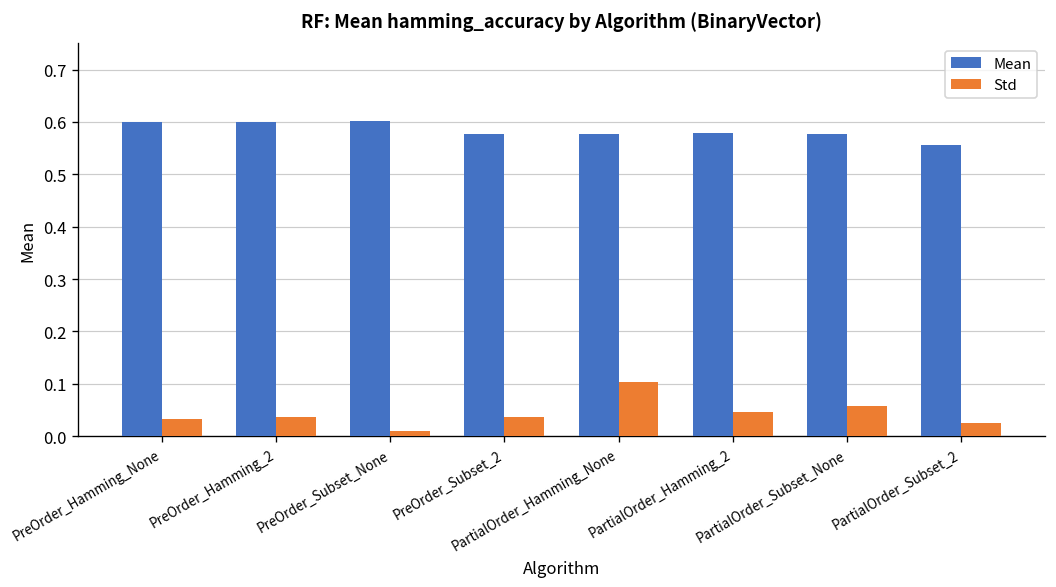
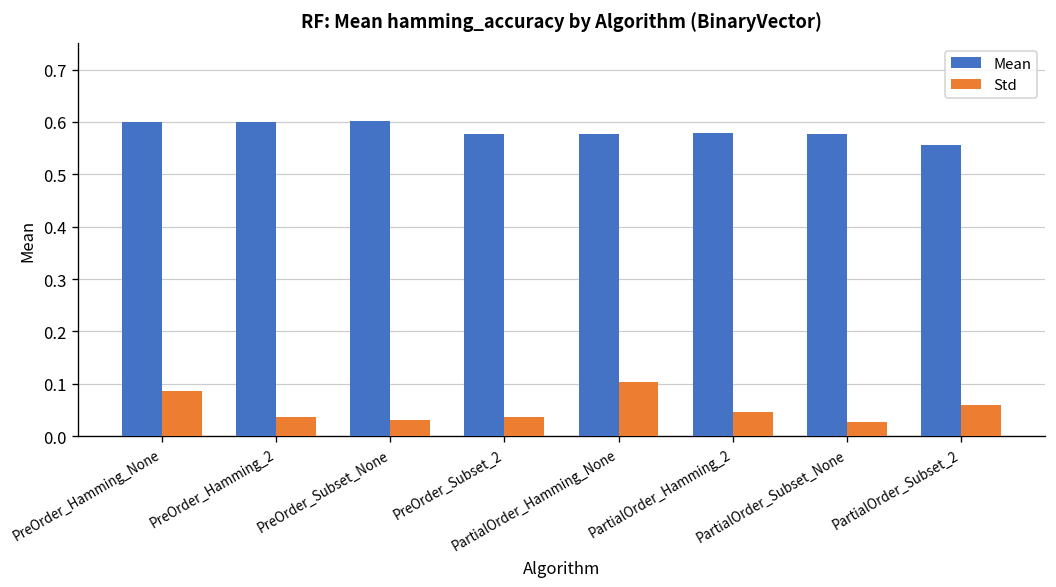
Std, PreOrder_Hamming_None: 0.03 -> 0.09
Std, PreOrder_Subset_None: 0.01 -> 0.03
Std, PartialOrder_Subset_None: 0.06 -> 0.03
Std, PartialOrder_Subset_2: 0.03 -> 0.06
